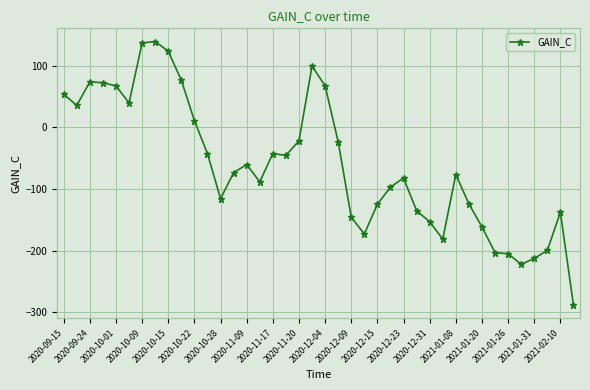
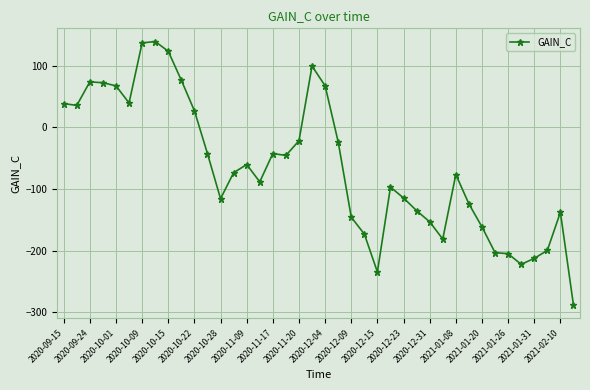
2020-09-15: 50 -> 40
2020-10-22: 10 -> 30
2020-12-15: -120 -> -230
2020-12-23: -80 -> -110
